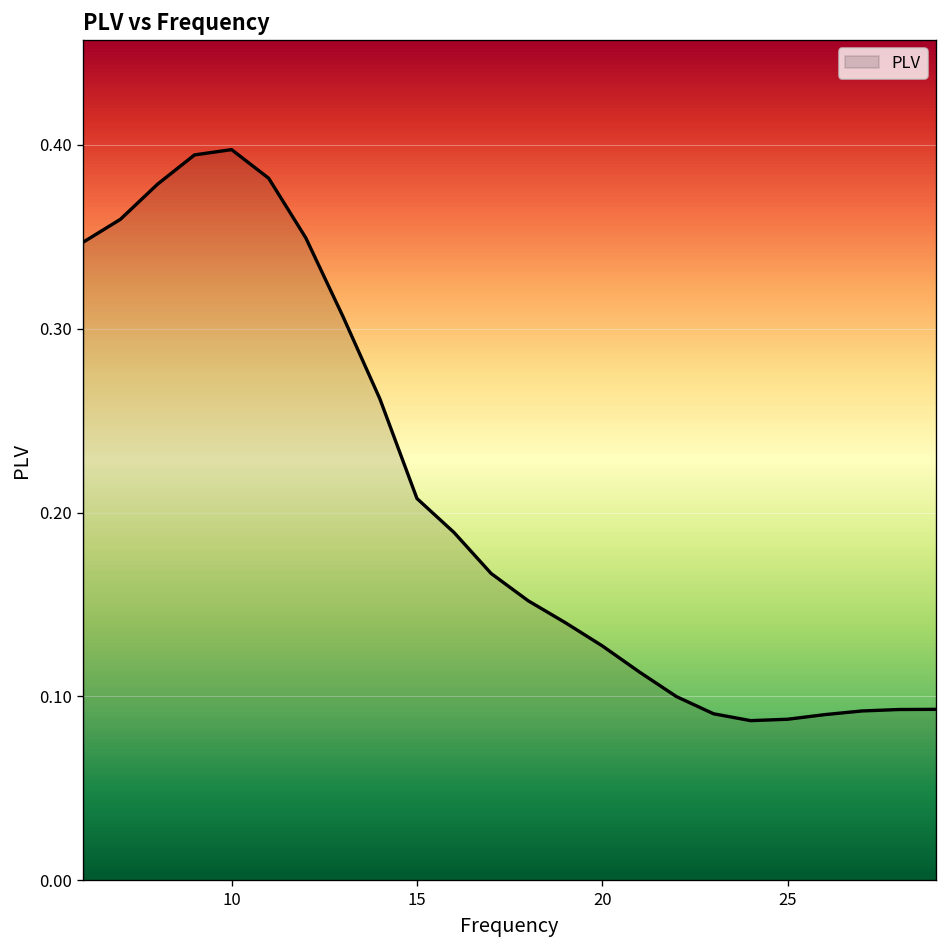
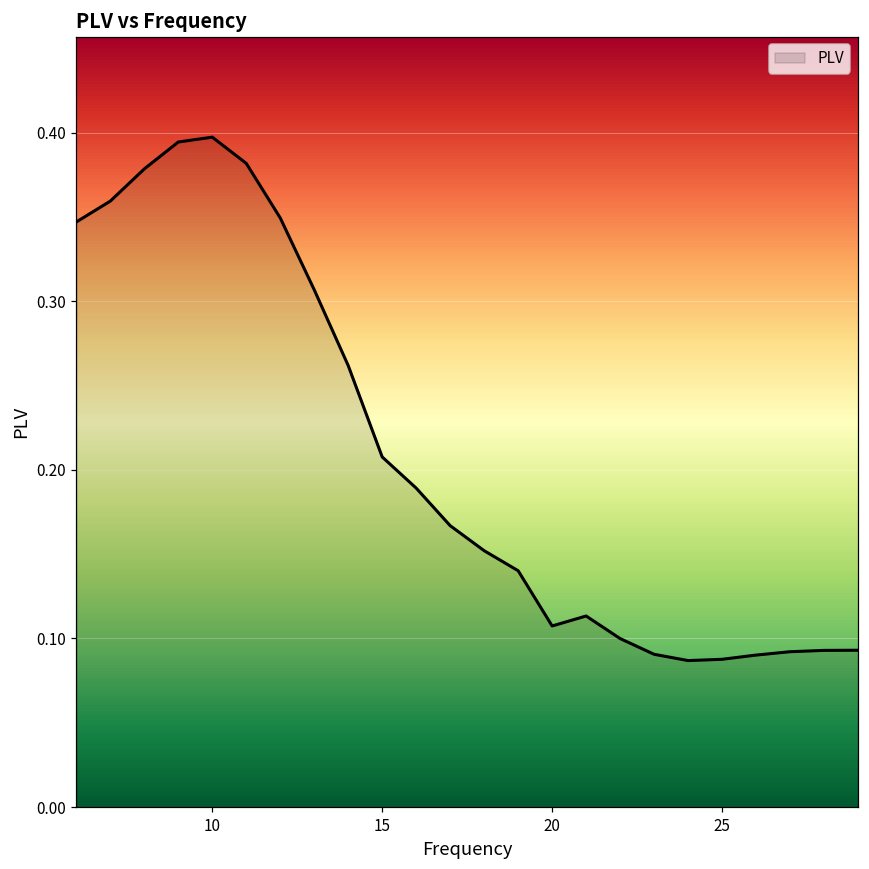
20: 0.127 -> 0.107
